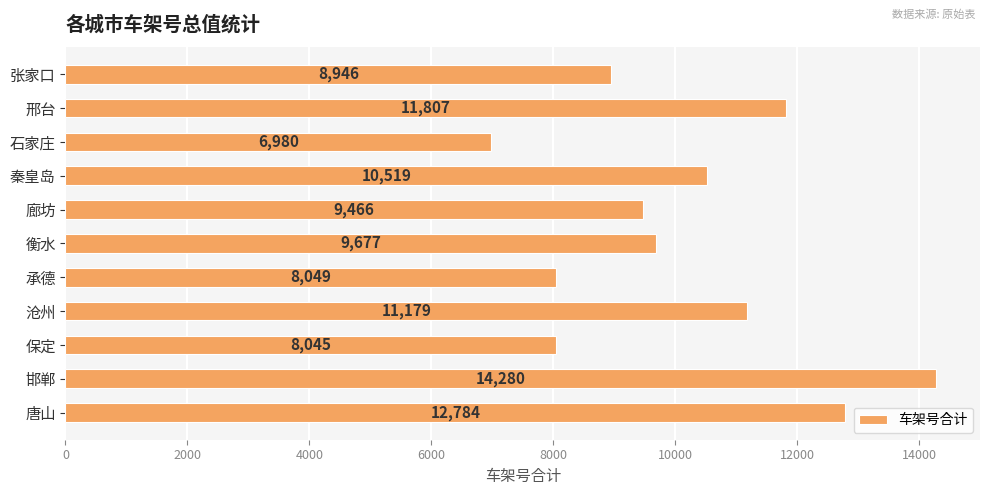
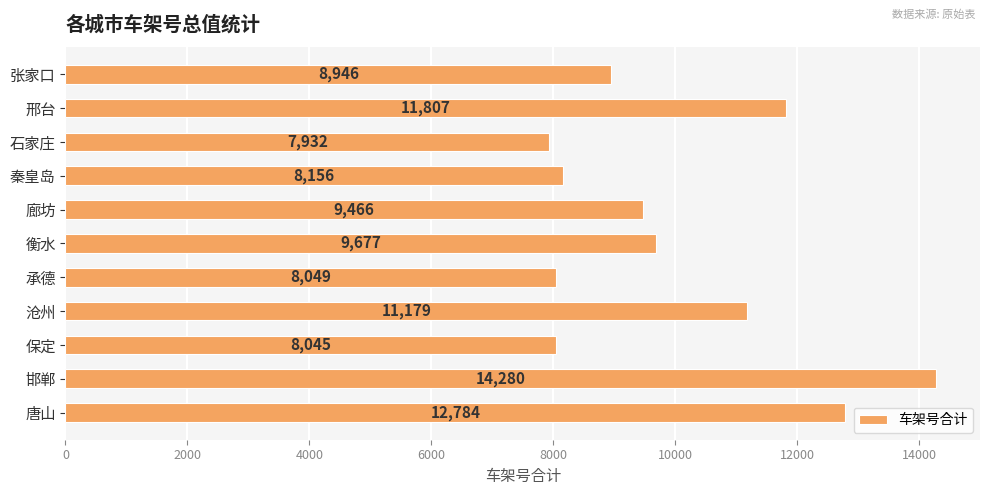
石家庄: 6,980 -> 7,932
秦皇岛: 10,519 -> 8,156
